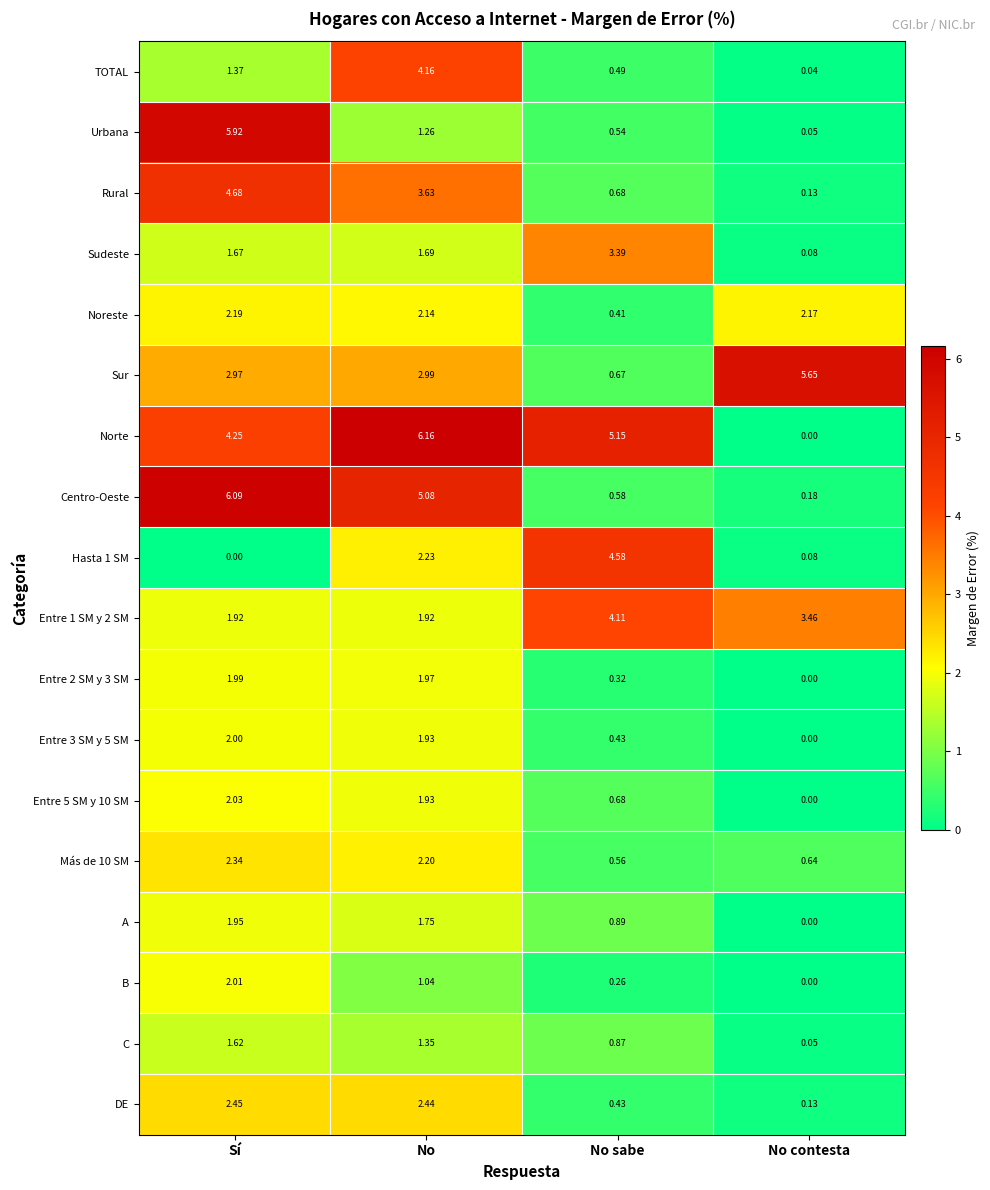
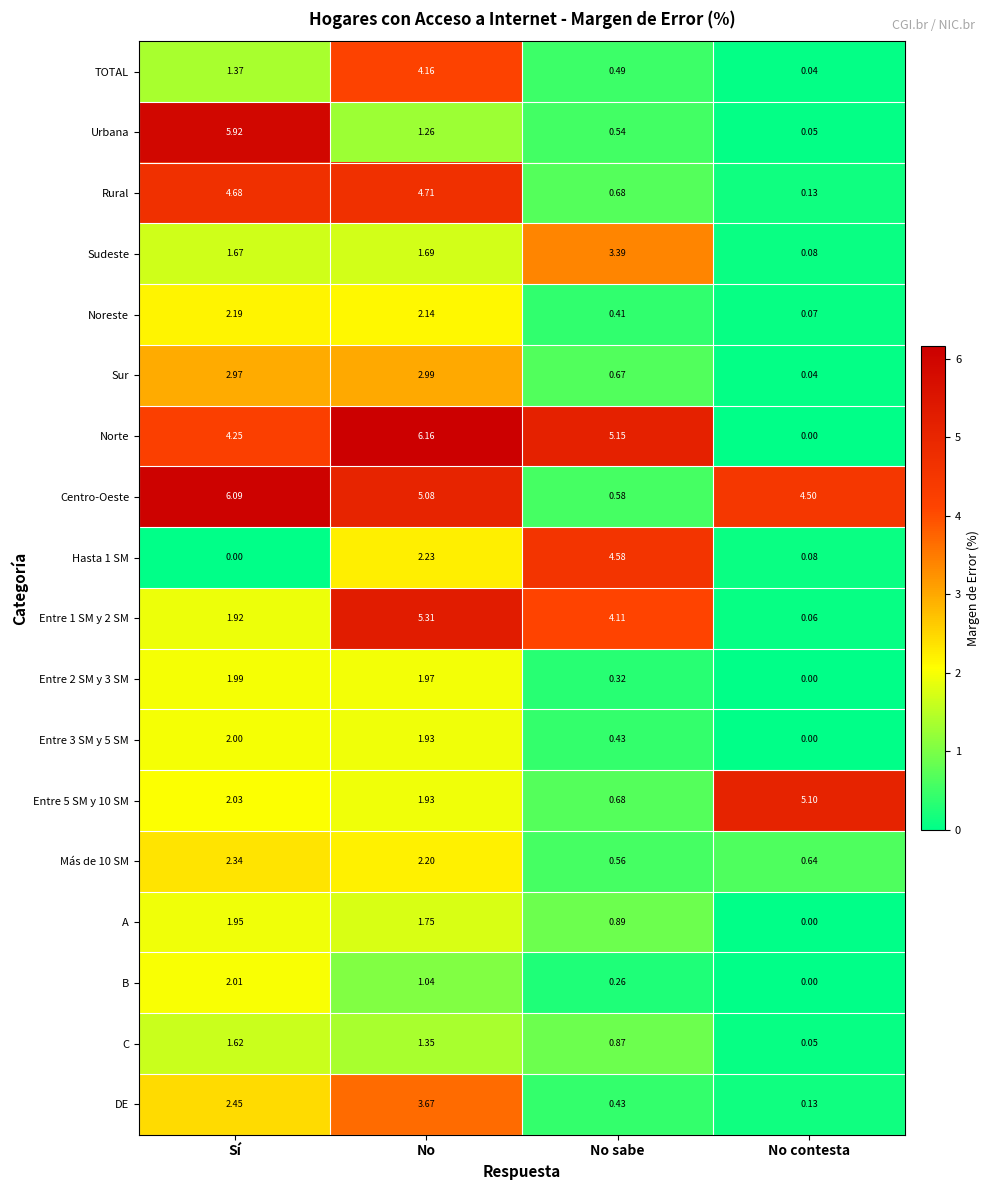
Rural, No: 3.63 -> 4.71
Noreste, No contesta: 2.17 -> 0.07
Sur, No contesta: 5.65 -> 0.04
Centro-Oeste, No contesta: 0.18 -> 4.50
Entre 1 SM y 2 SM, No: 1.92 -> 5.31
Entre 1 SM y 2 SM, No contesta: 3.46 -> 0.06
Entre 5 SM y 10 SM, No contesta: 0.00 -> 5.10
DE, No: 2.44 -> 3.67
